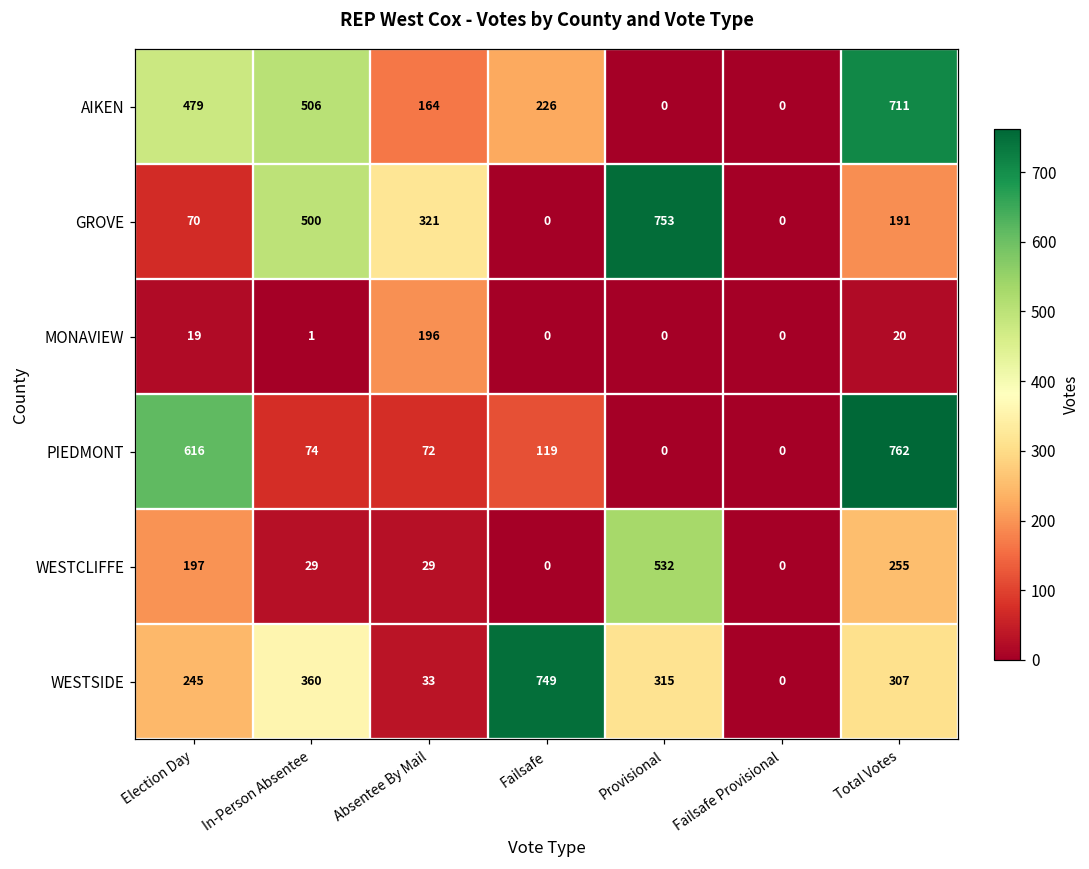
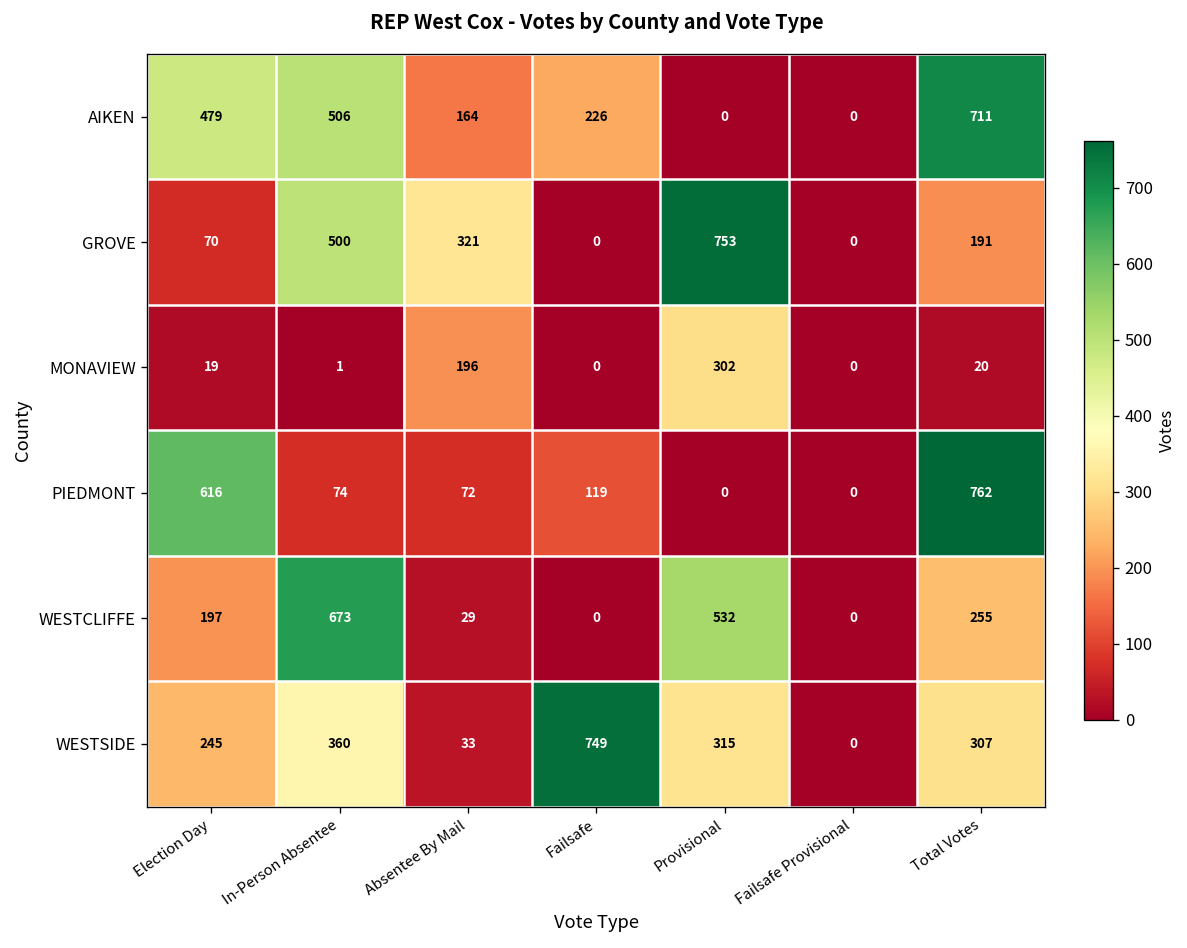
MONAVIEW, Provisional: 0 -> 302
WESTCLIFFE, In-Person Absentee: 29 -> 673
